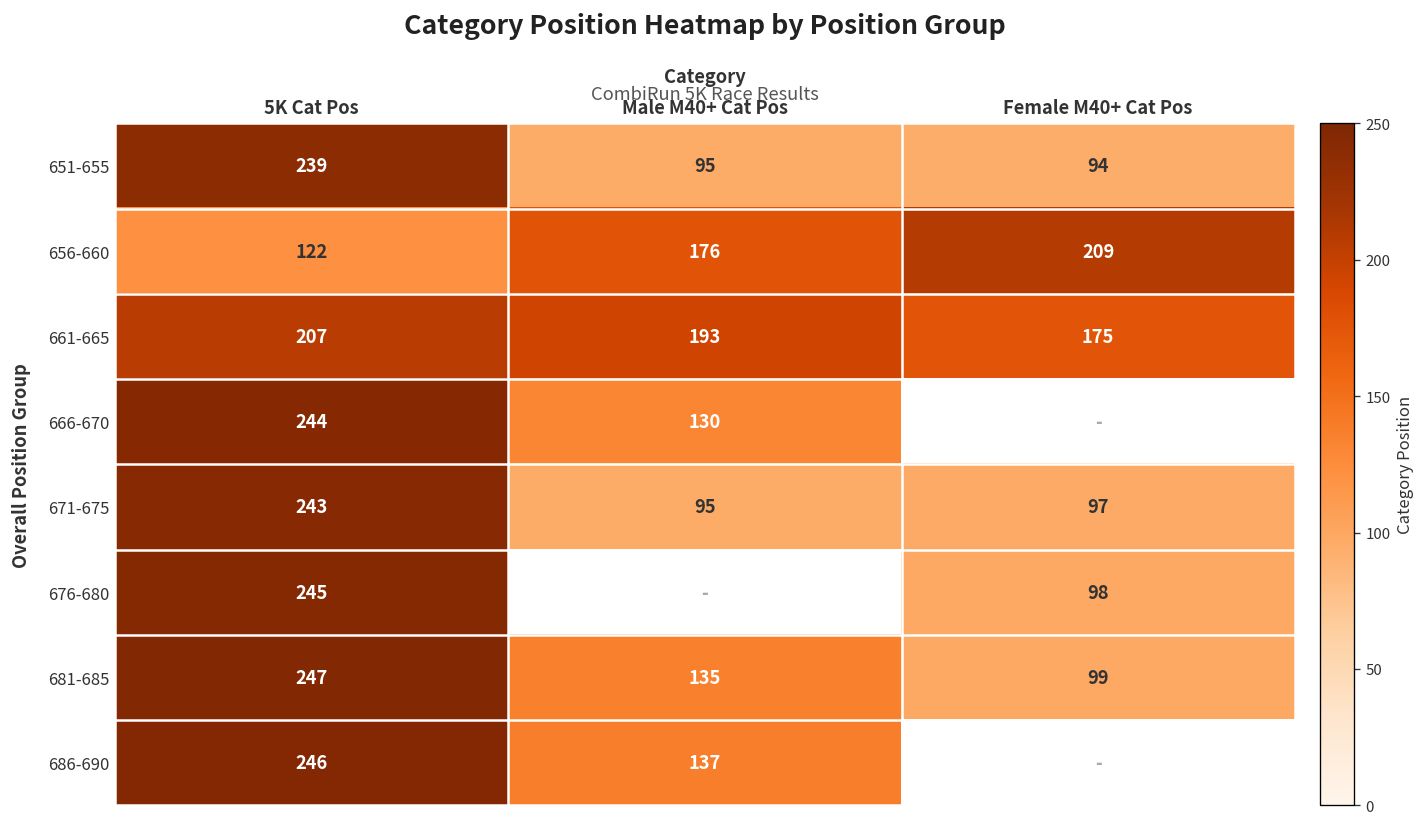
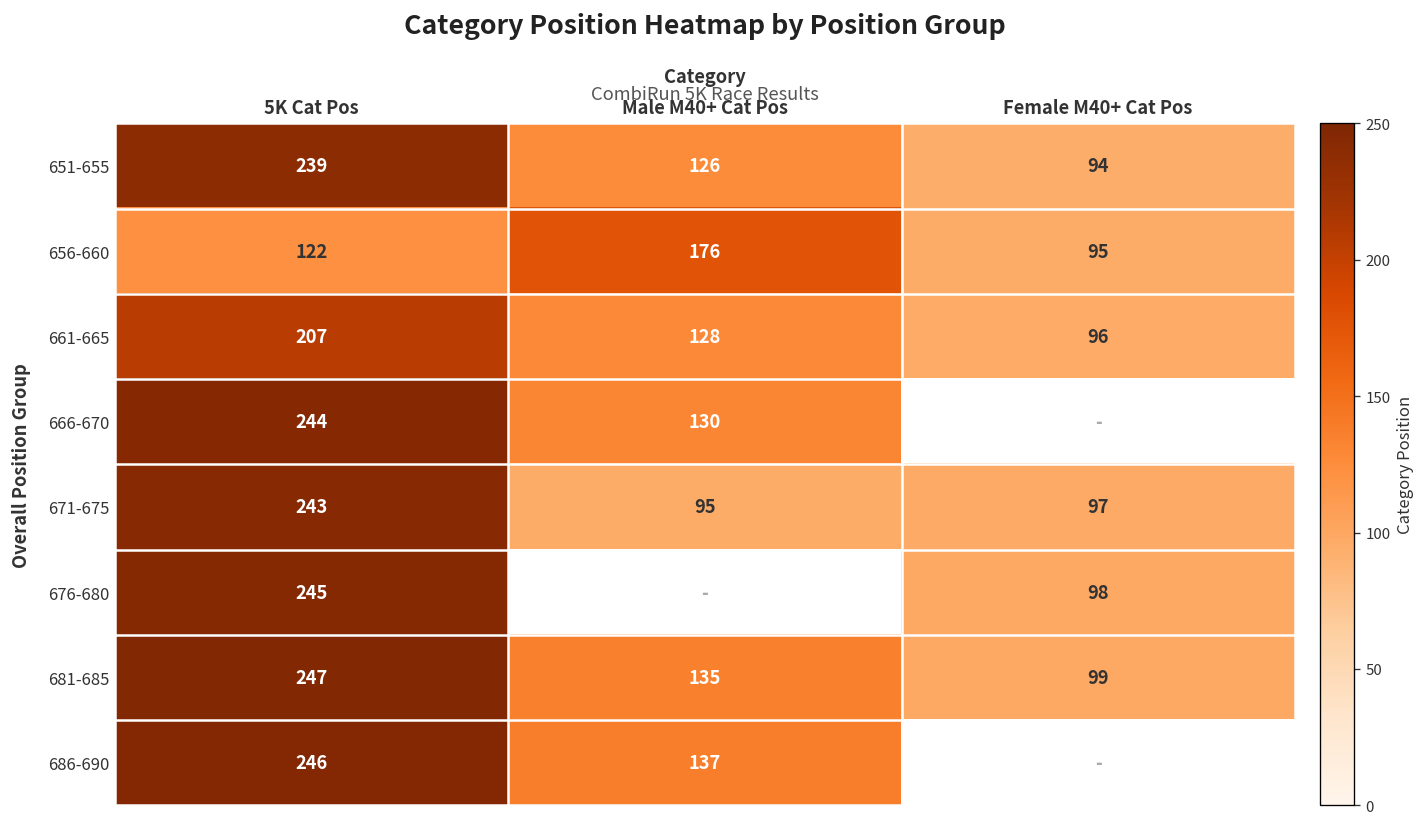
651-655, Male M40+ Cat Pos: 95 -> 126
656-660, Female M40+ Cat Pos: 209 -> 95
661-665, Male M40+ Cat Pos: 193 -> 128
661-665, Female M40+ Cat Pos: 175 -> 96
